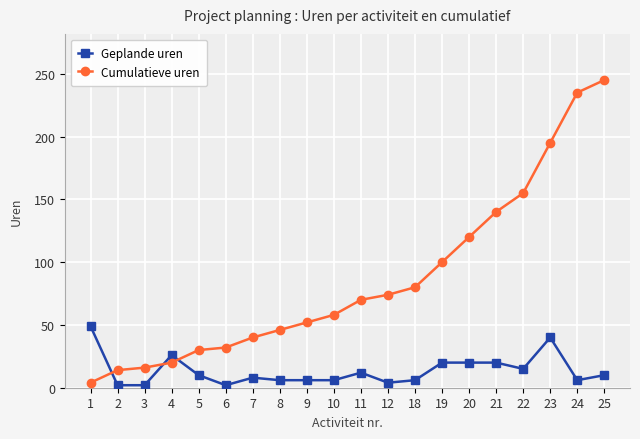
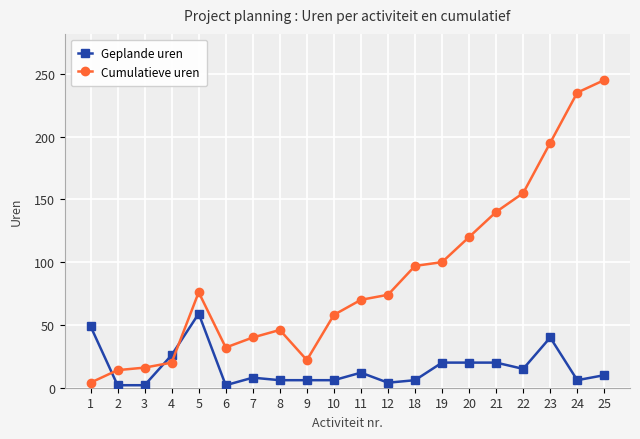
Geplande uren, 5: 10 -> 59
Cumulatieve uren, 5: 30 -> 76
Cumulatieve uren, 9: 52 -> 22
Cumulatieve uren, 18: 80 -> 97
